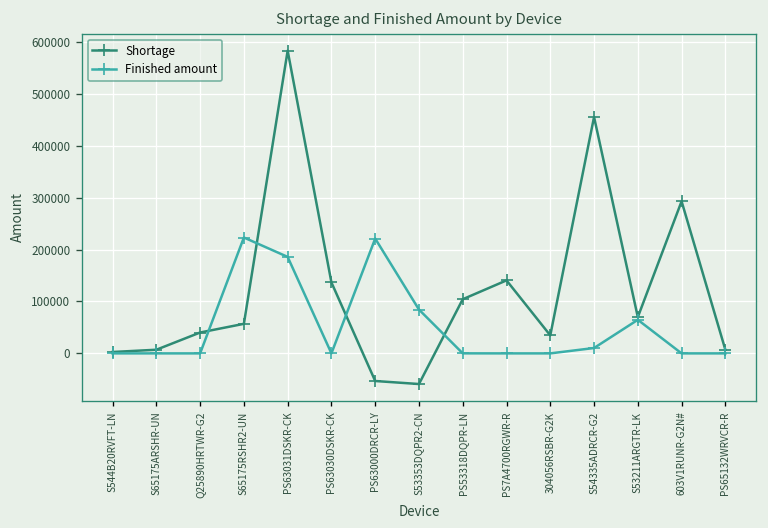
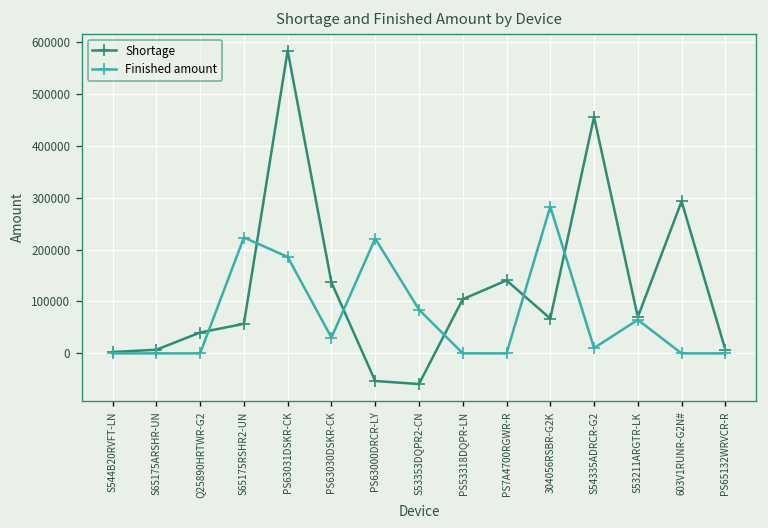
Finished amount, PS63030DSKR-CK: 0 -> 30000
Shortage, 304056RSBR-G2K: 30000 -> 70000
Finished amount, 304056RSBR-G2K: 0 -> 280000
